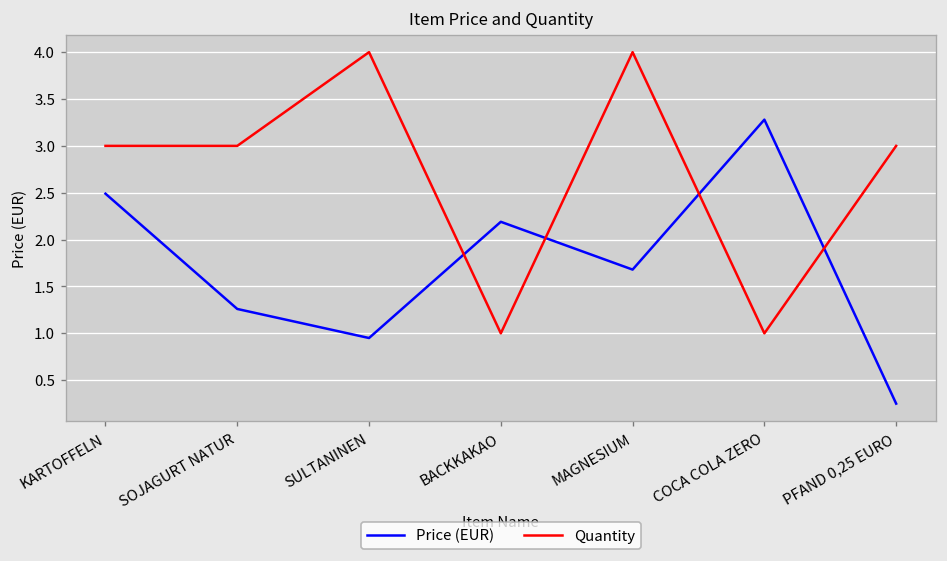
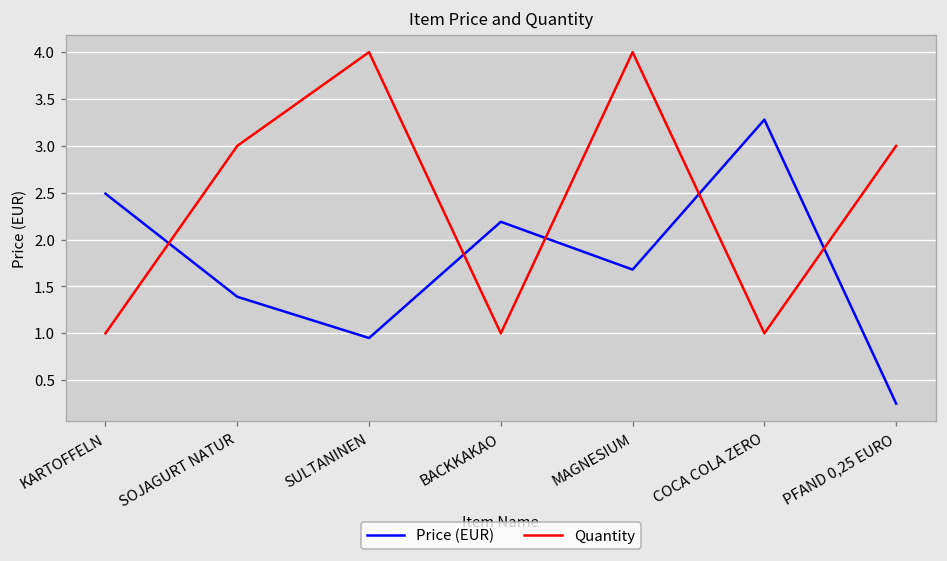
Quantity, KARTOFFELN: 3 -> 1
Price (EUR), SOJAGURT NATUR: 1.3 -> 1.4
